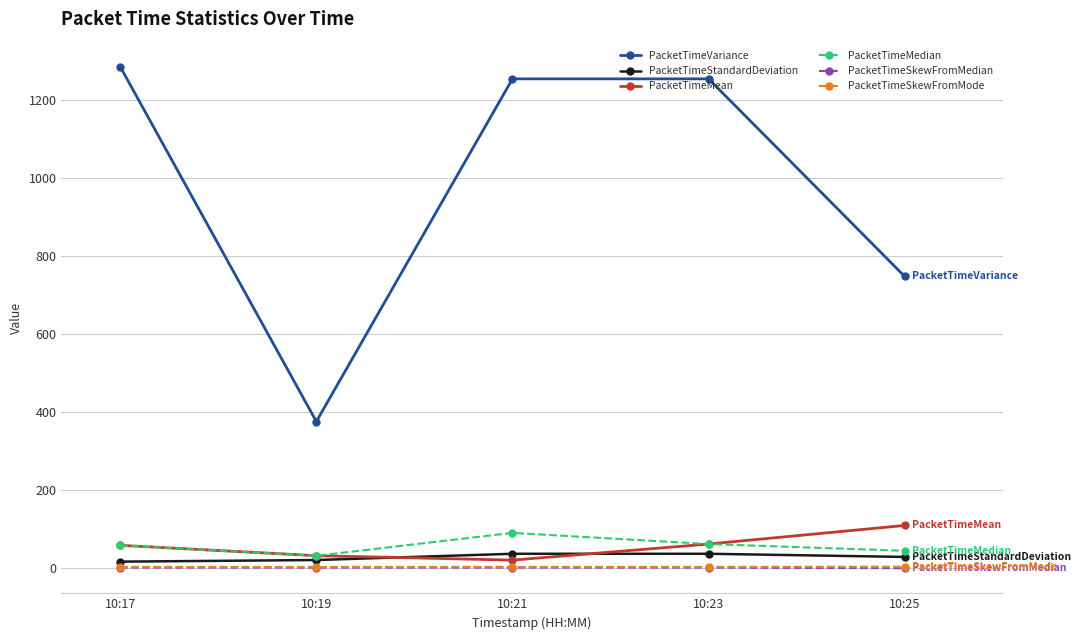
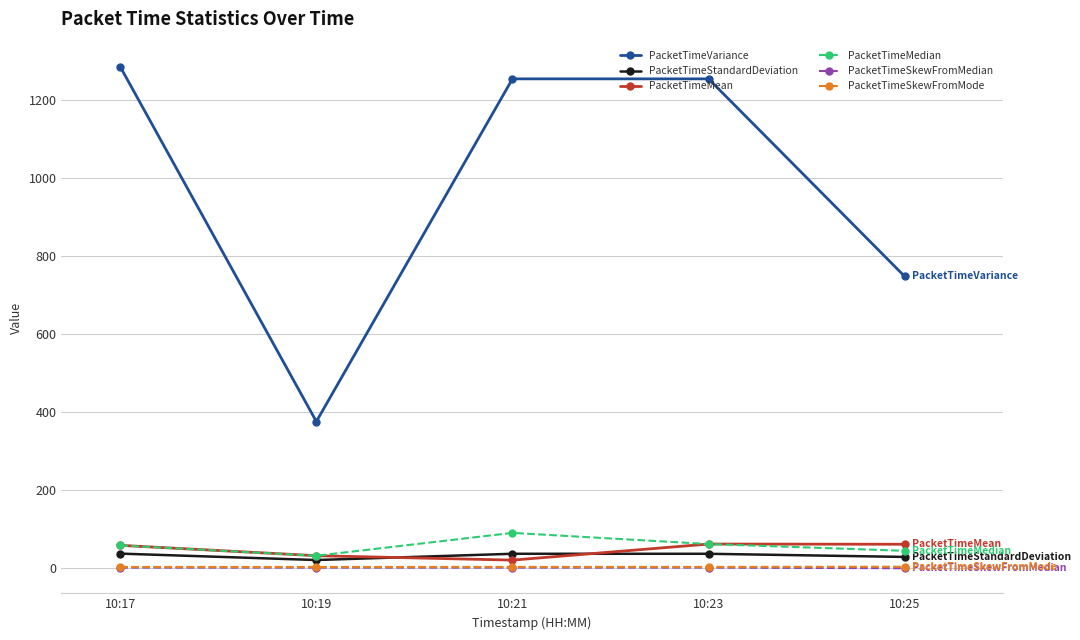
PacketTimeStandardDeviation, 10:17: 20 -> 40
PacketTimeMean, 10:25: 110 -> 60
